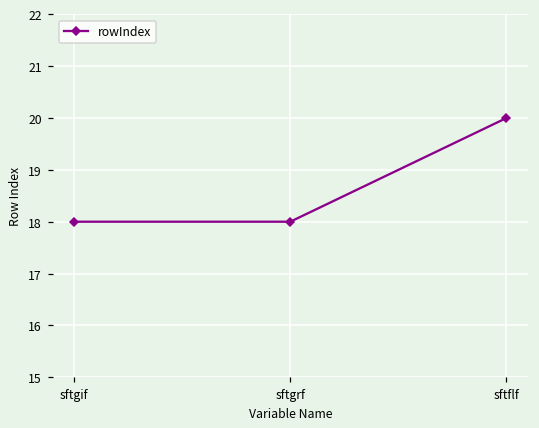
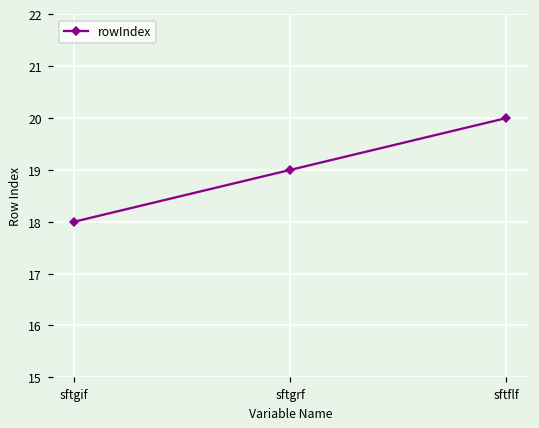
sftgrf: 18 -> 19
